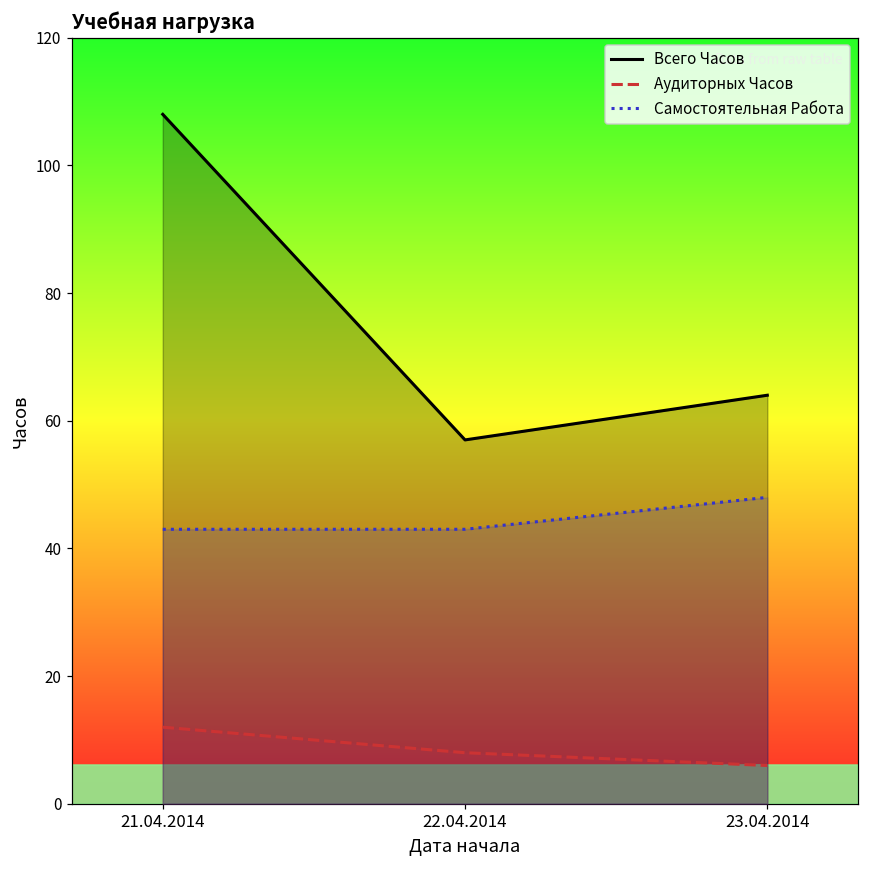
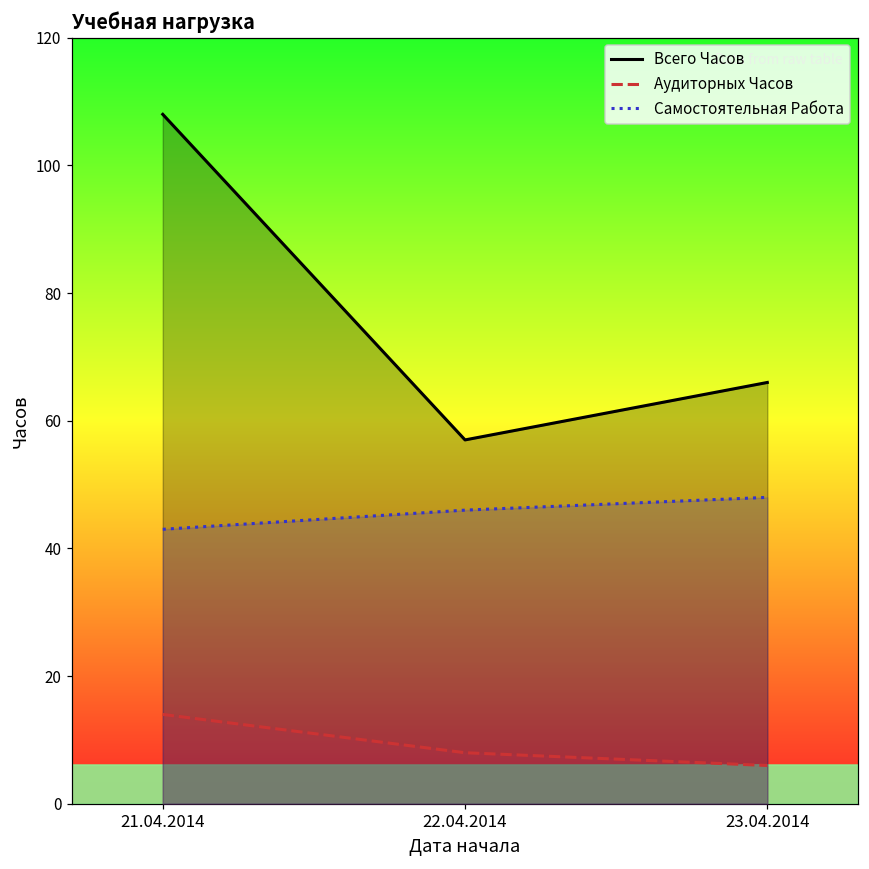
Аудиторных Часов, 21.04.2014: 12 -> 14
Самостоятельная Работа, 22.04.2014: 43 -> 46
Всего Часов, 23.04.2014: 64 -> 66
